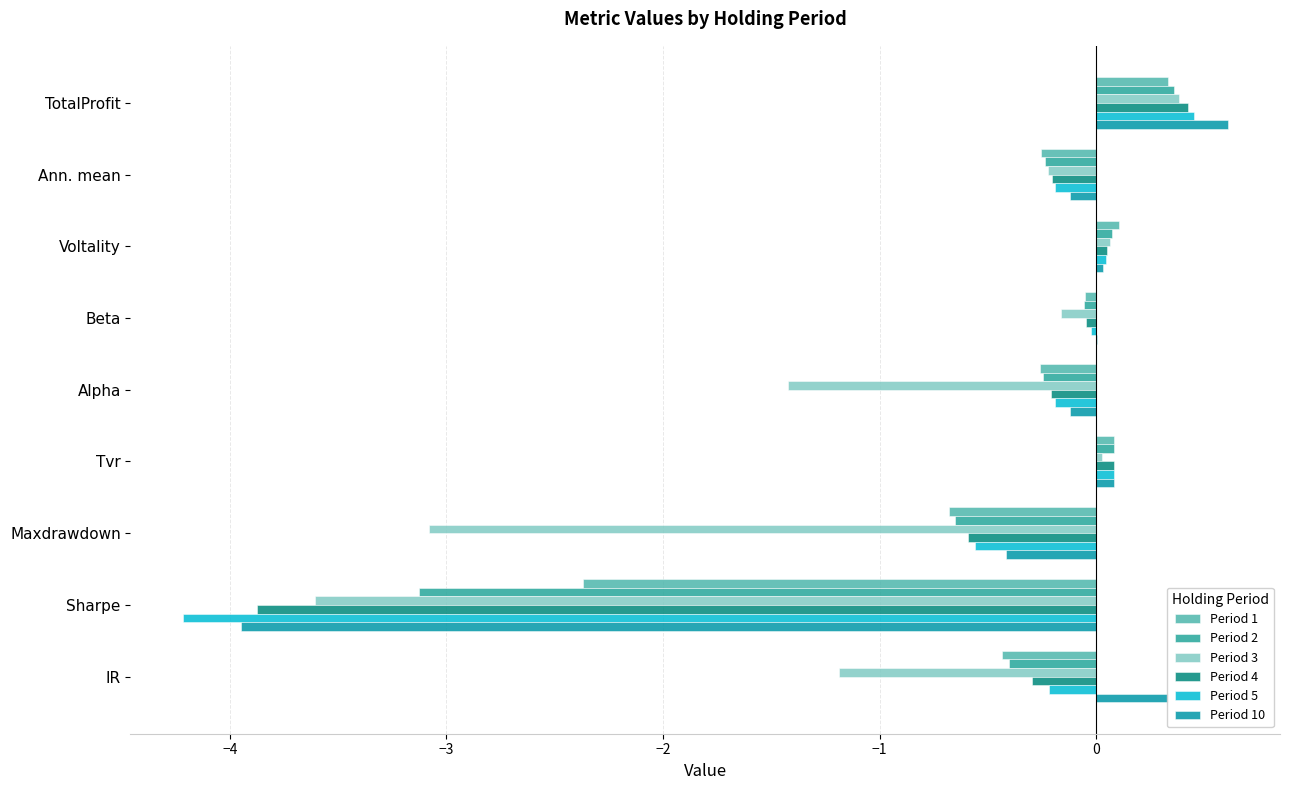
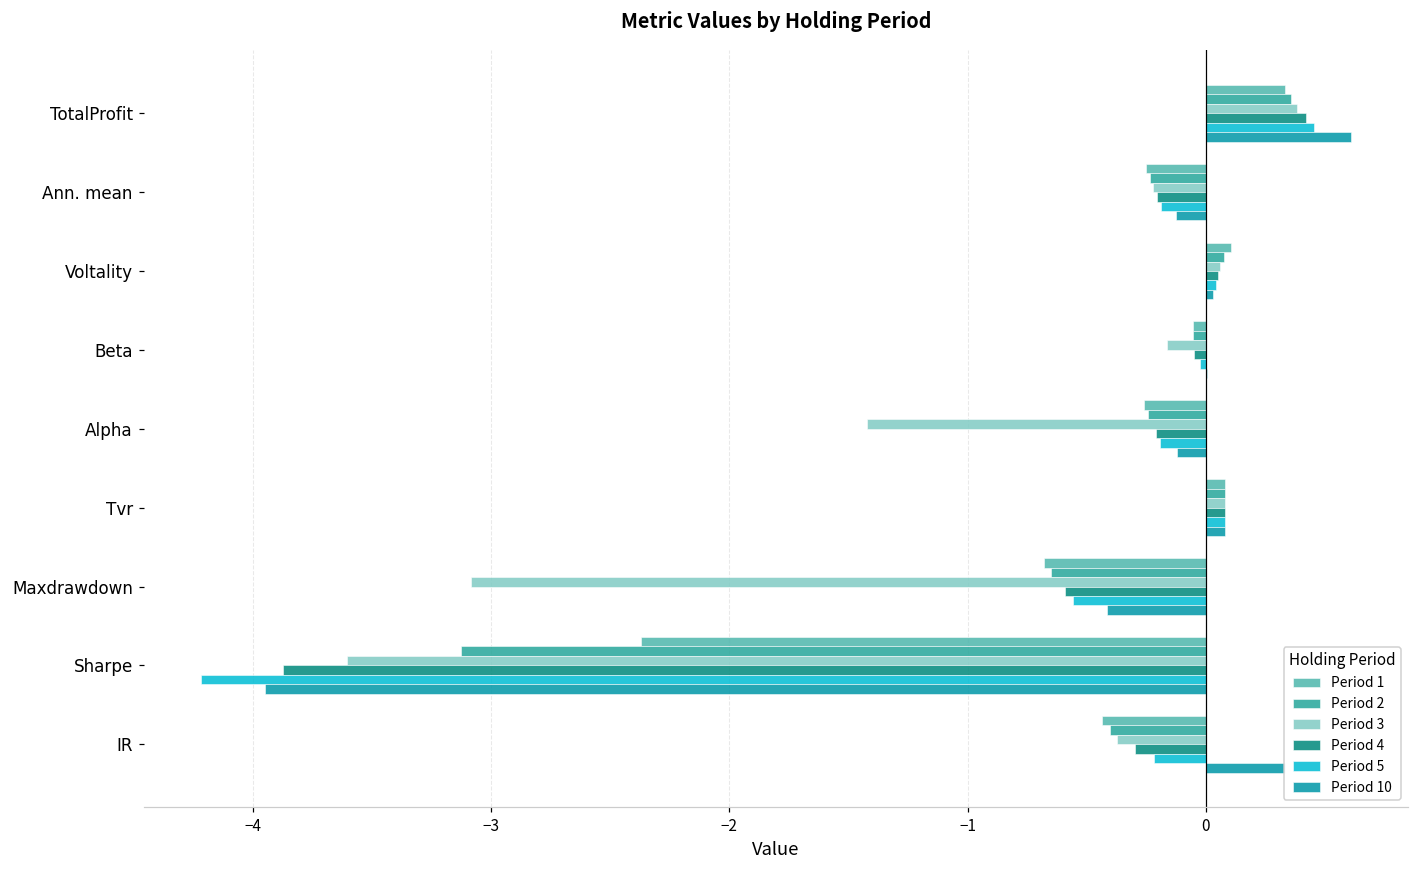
Period 3, Tvr: 0.03 -> 0.08
Period 3, IR: -1.19 -> -0.37
